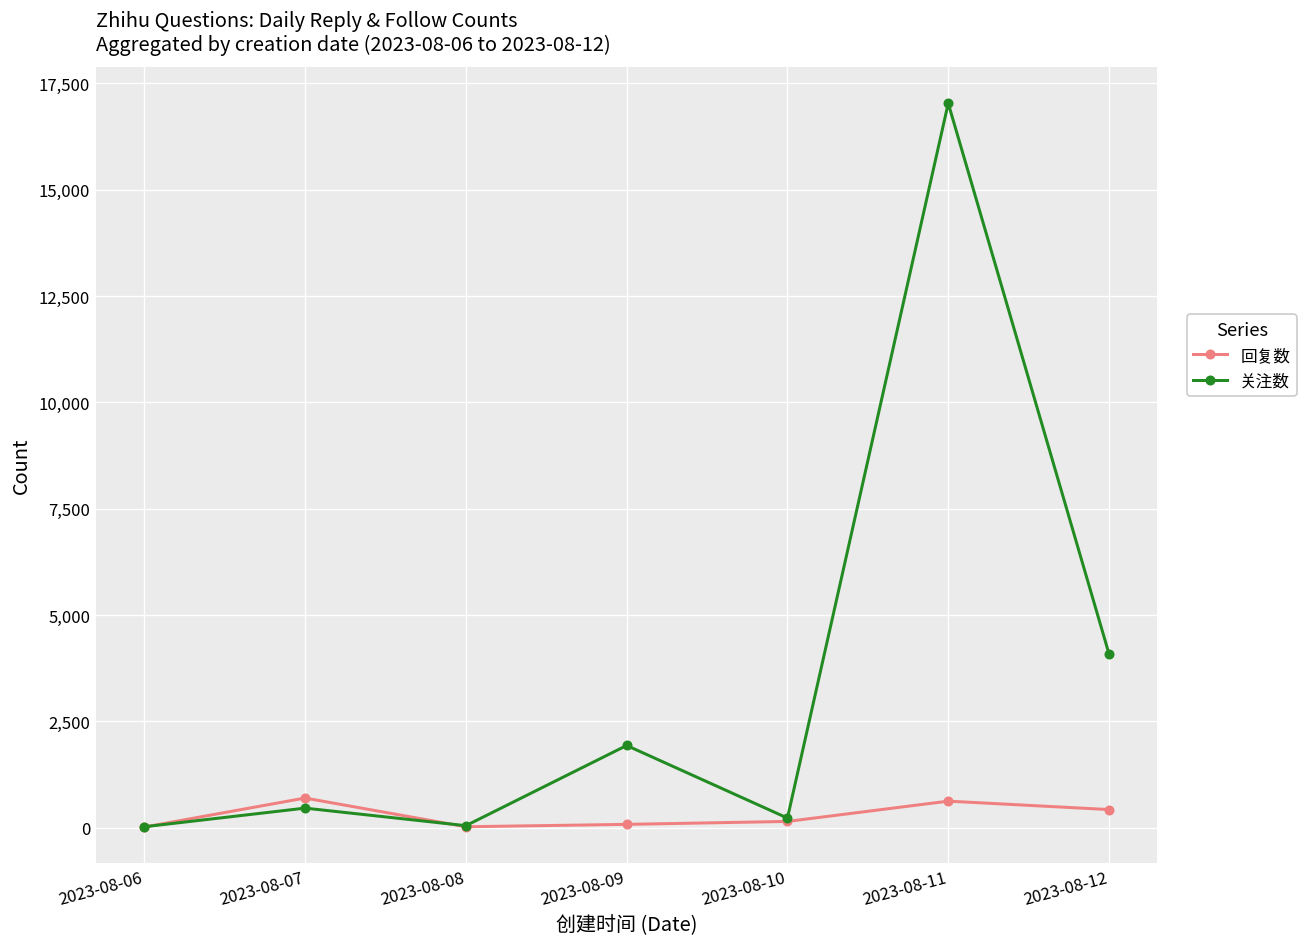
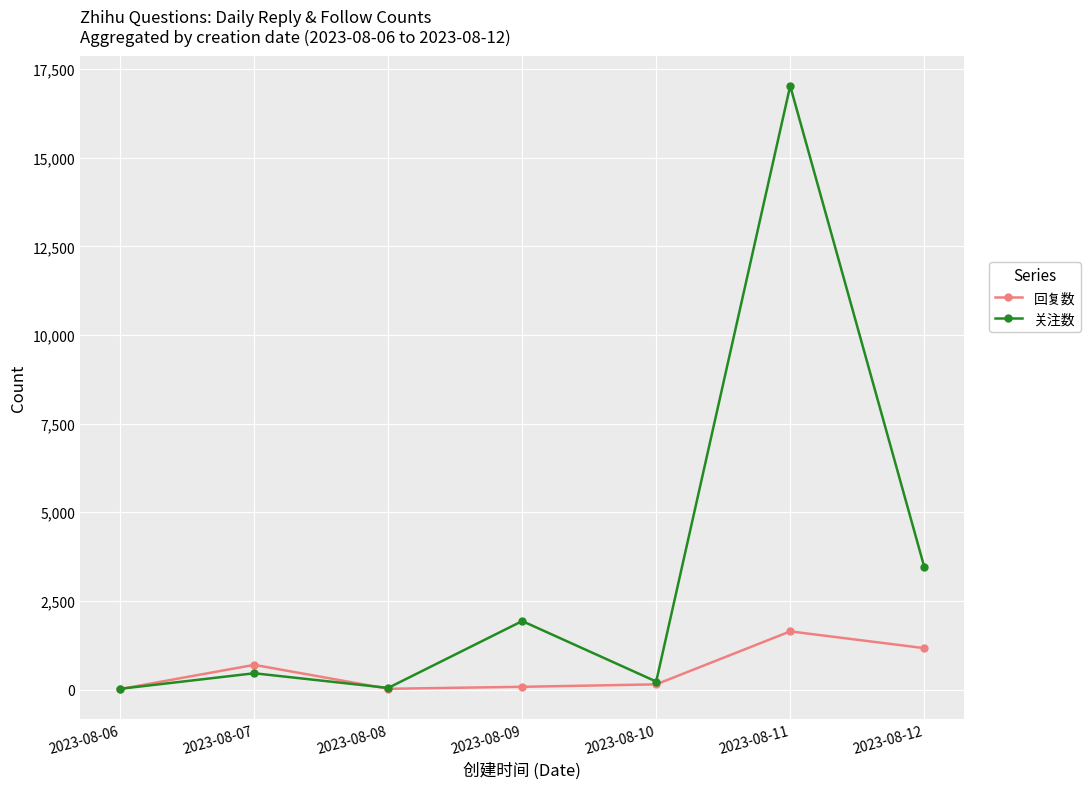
回复数, 2023-08-11: 600 -> 1,600
回复数, 2023-08-12: 400 -> 1,200
关注数, 2023-08-12: 4,100 -> 3,500
